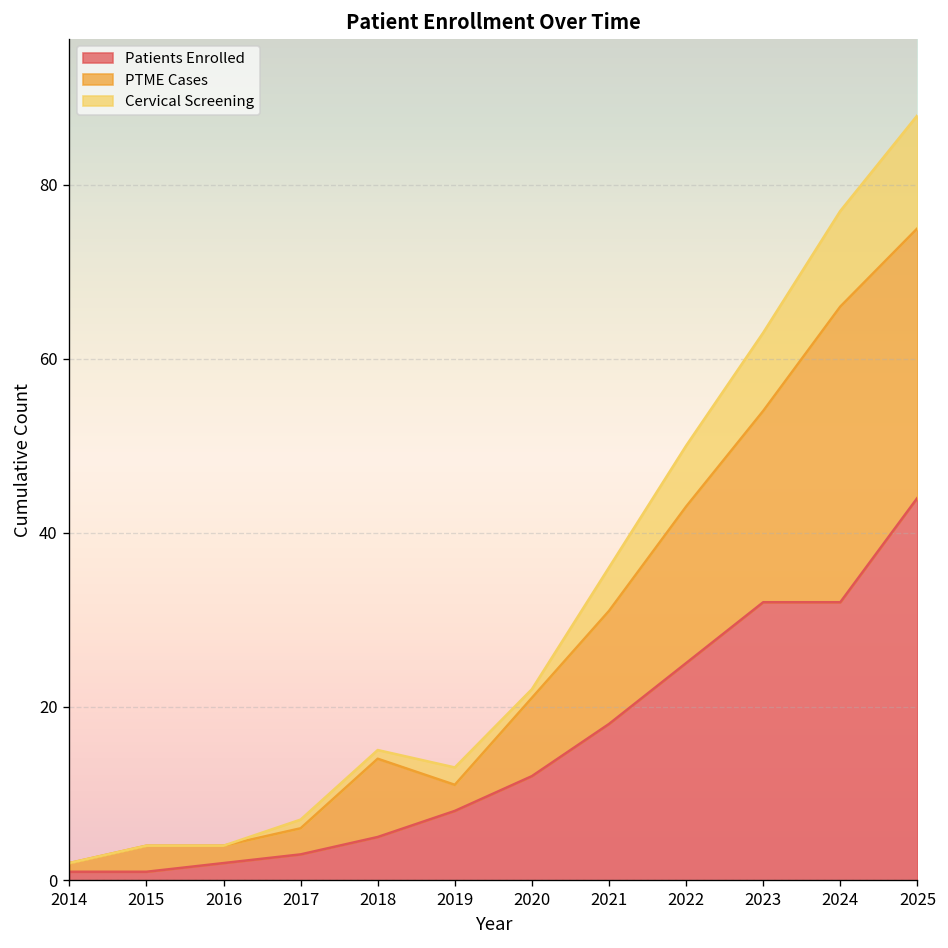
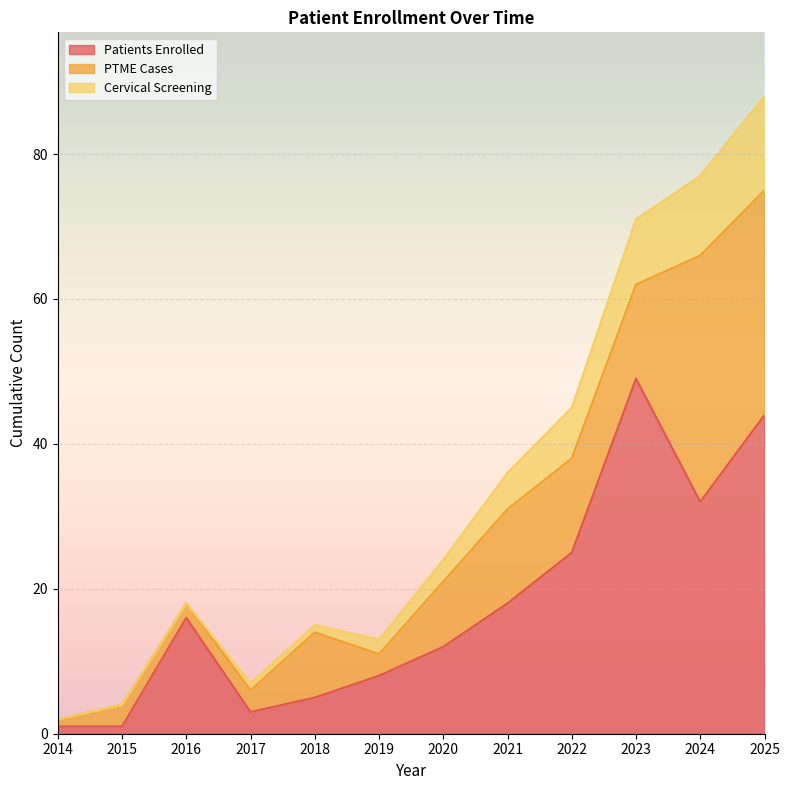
Patients Enrolled, 2016: 2 -> 16
Cervical Screening, 2020: 1 -> 3
PTME Cases, 2022: 18 -> 13
Patients Enrolled, 2023: 32 -> 49
PTME Cases, 2023: 22 -> 13
